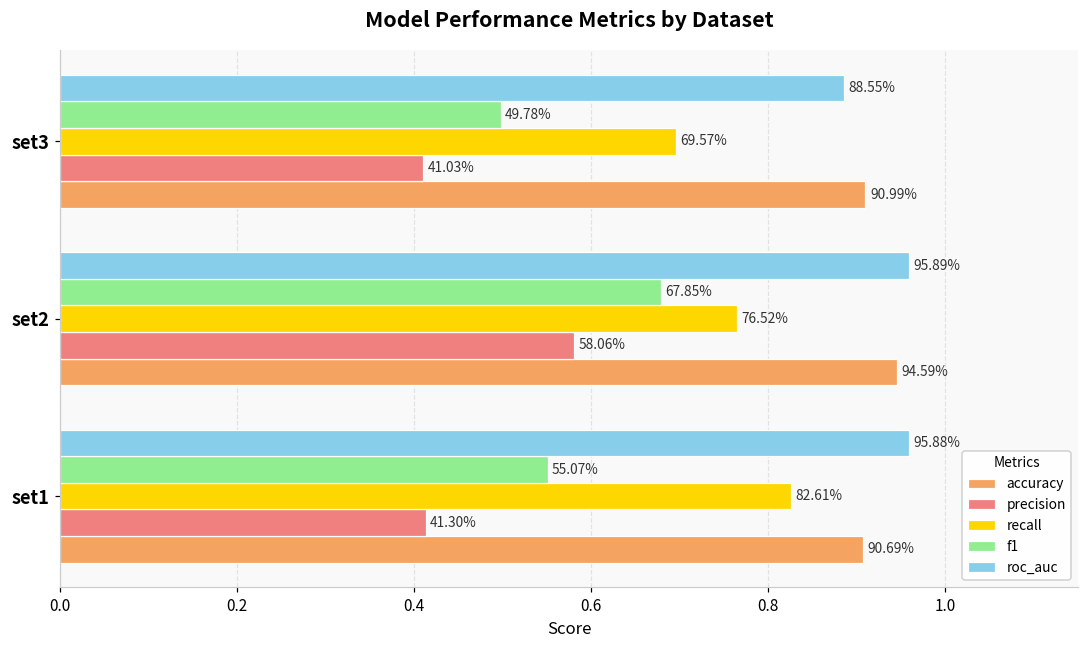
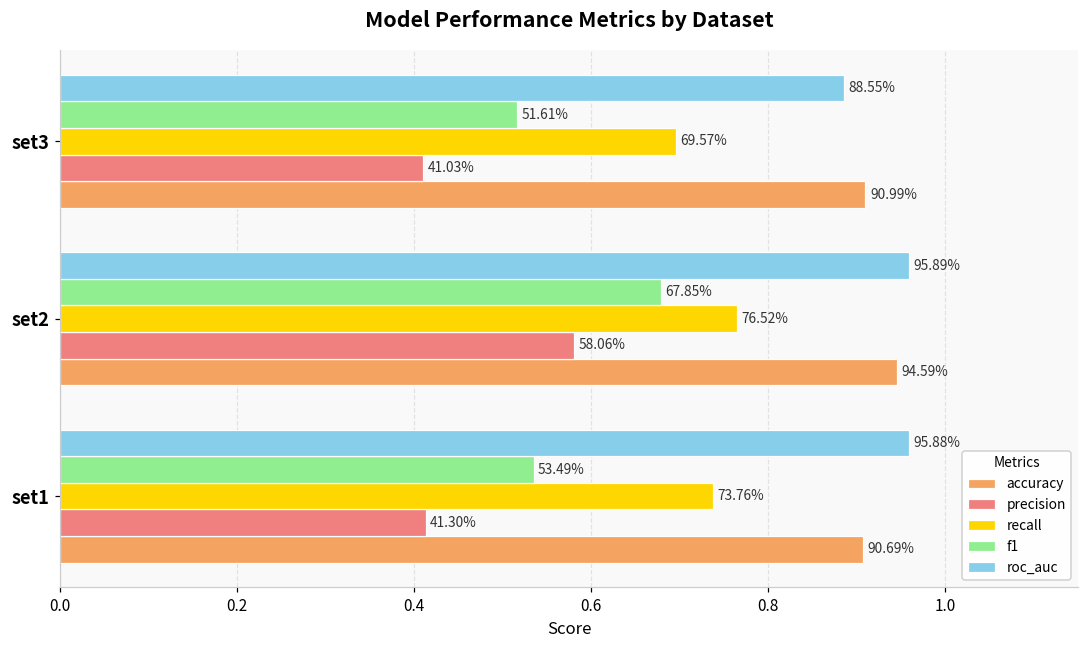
f1, set3: 49.78% -> 51.61%
f1, set1: 55.07% -> 53.49%
recall, set1: 82.61% -> 73.76%
